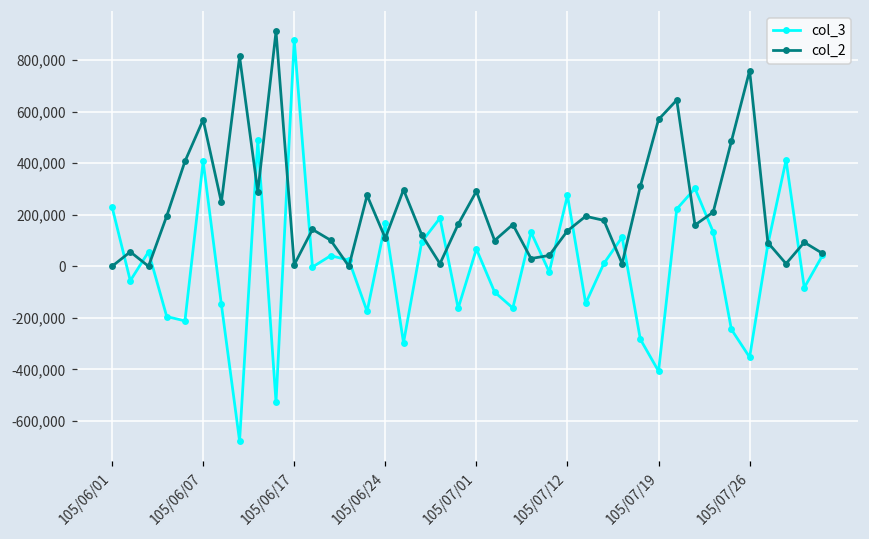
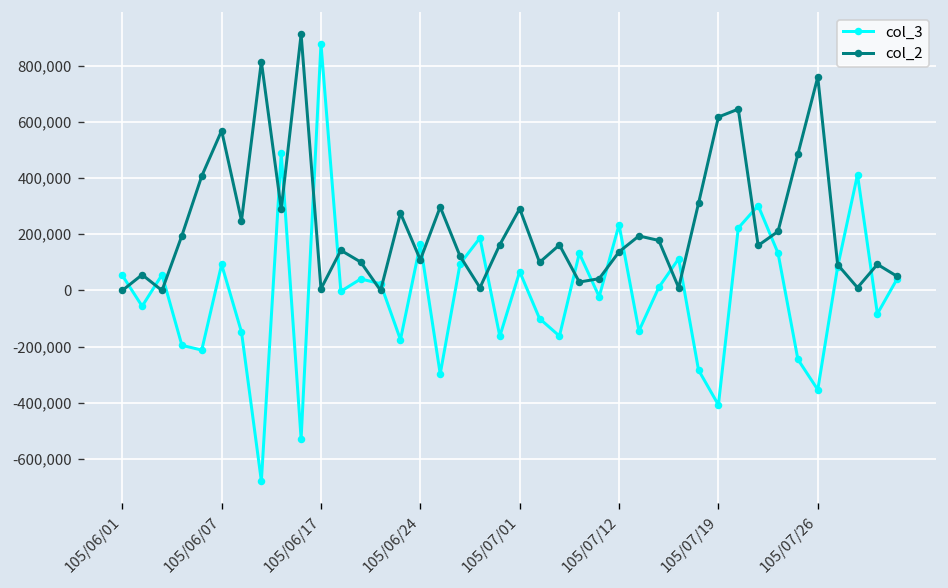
col_3, 105/06/01: 230,000 -> 50,000
col_3, 105/06/07: 410,000 -> 90,000
col_3, 105/07/12: 280,000 -> 230,000
col_2, 105/07/19: 570,000 -> 620,000
